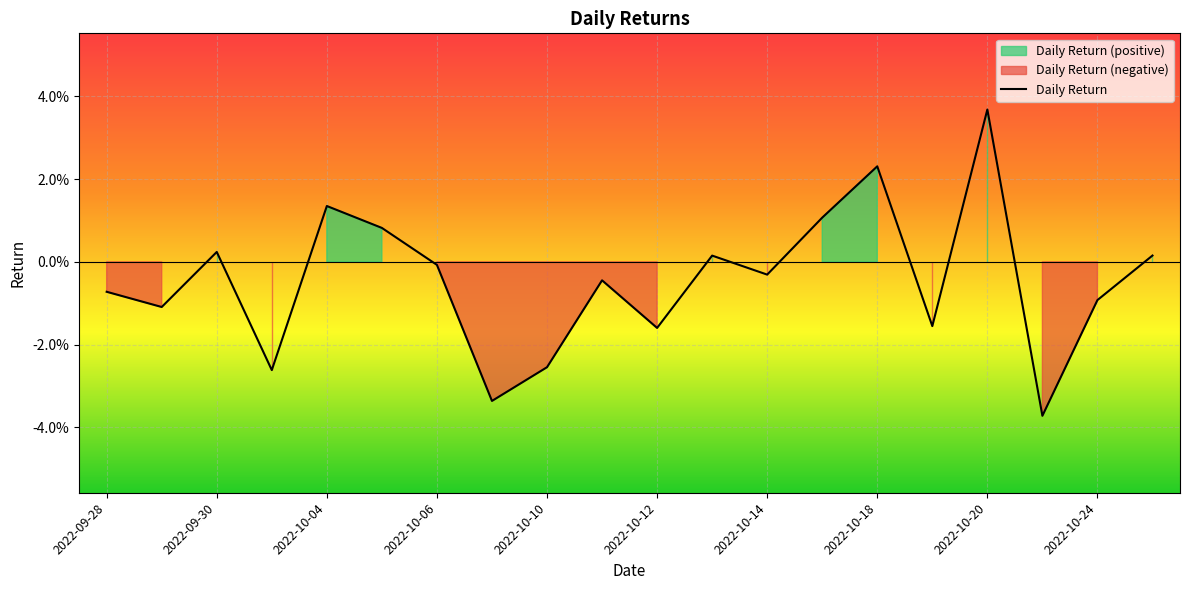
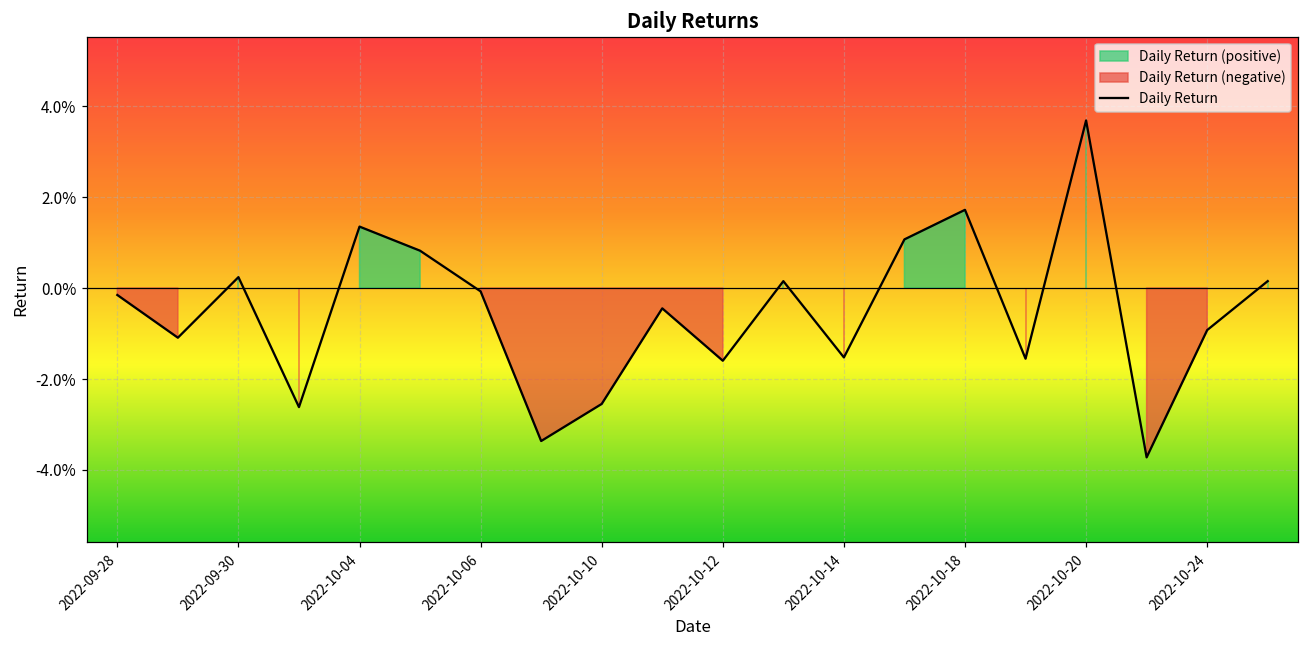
2022-09-28: -0.7% -> -0.2%
2022-10-14: -0.3% -> -1.5%
2022-10-18: 2.3% -> 1.7%
